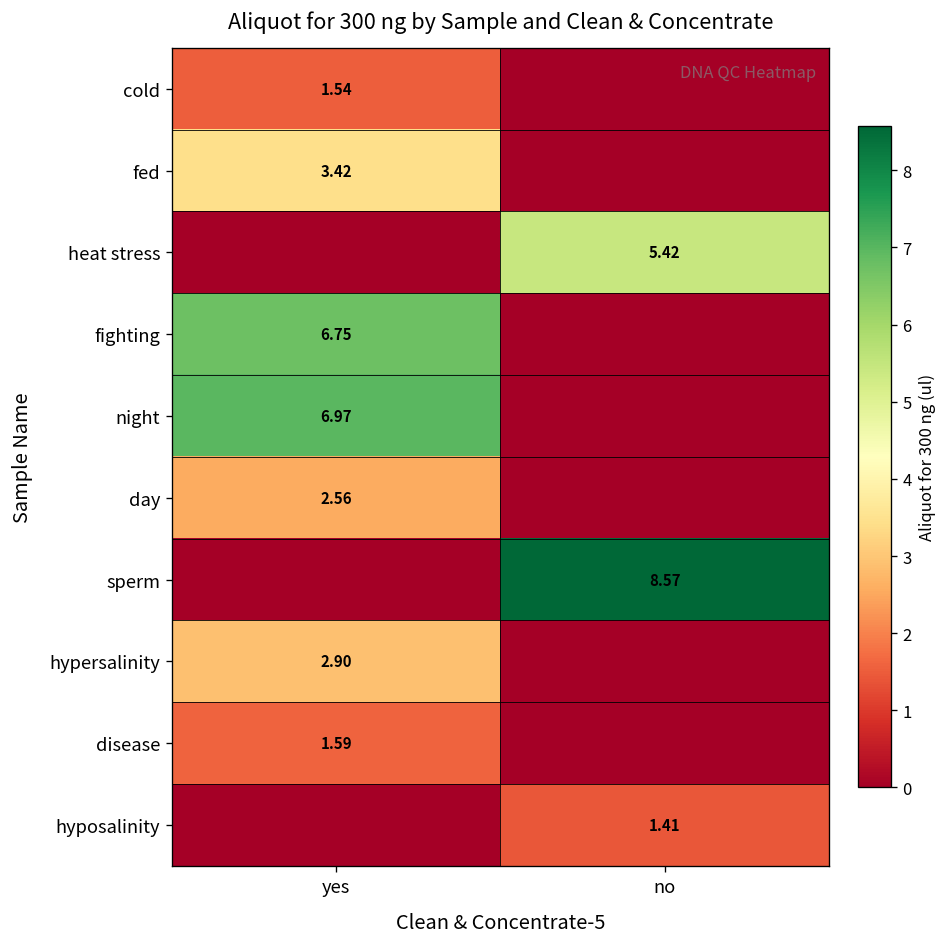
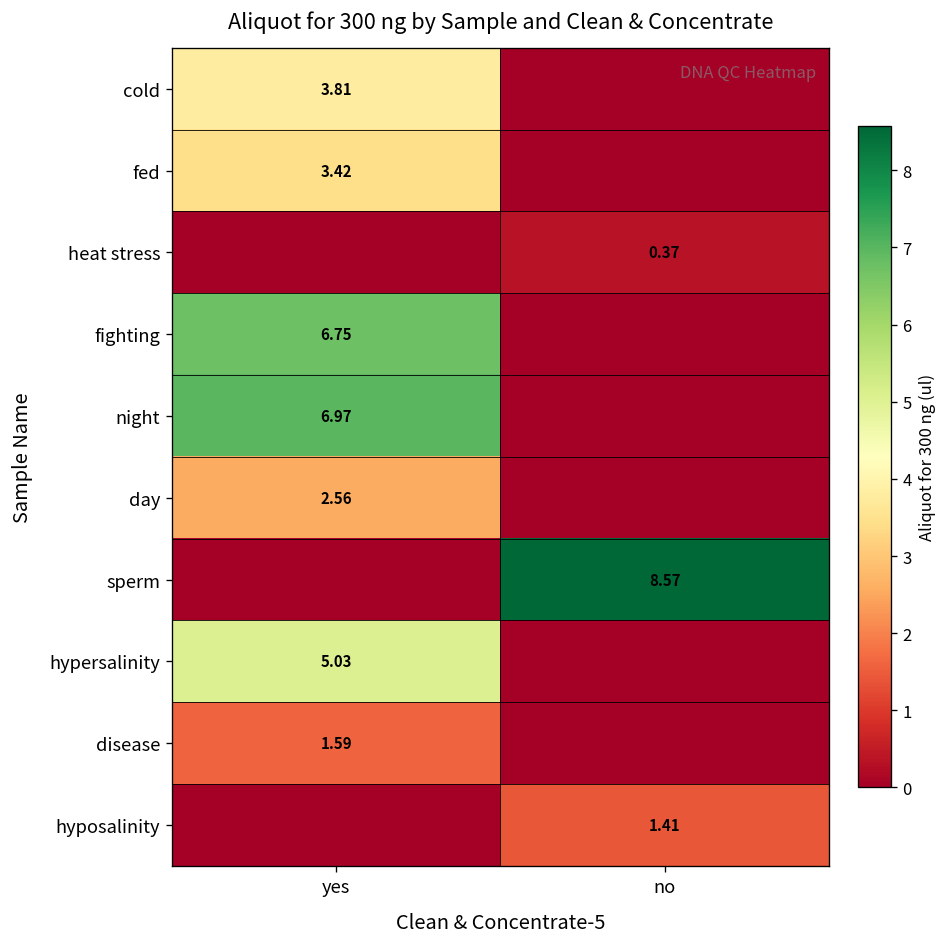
cold, yes: 1.54 -> 3.81
heat stress, no: 5.42 -> 0.37
hypersalinity, yes: 2.90 -> 5.03
